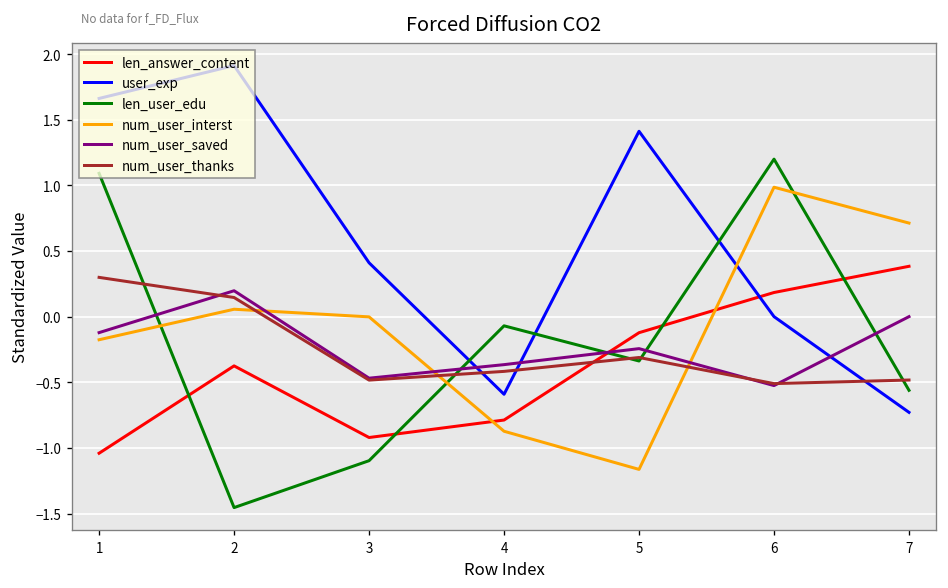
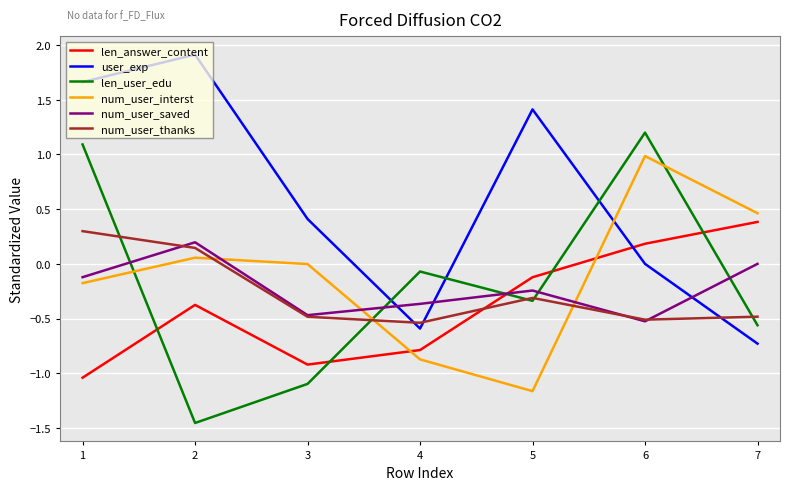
num_user_thanks, 4: -0.42 -> -0.54
num_user_interst, 7: 0.71 -> 0.46
